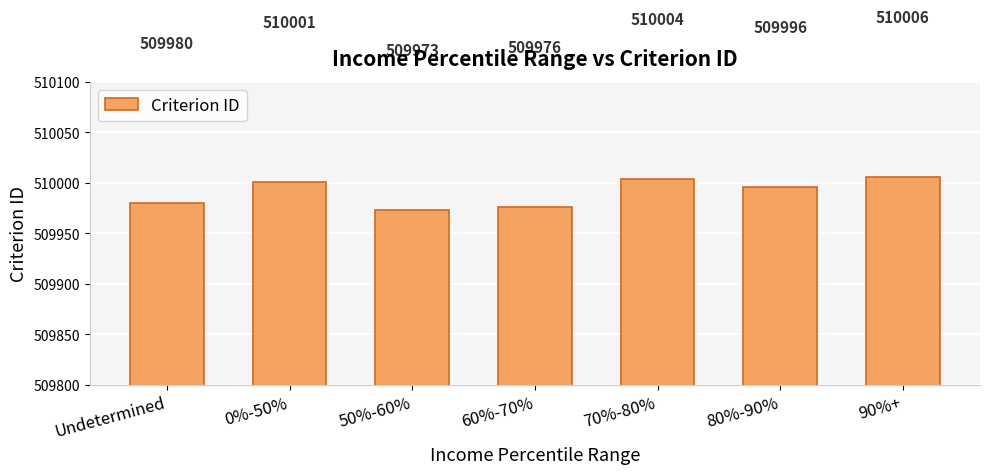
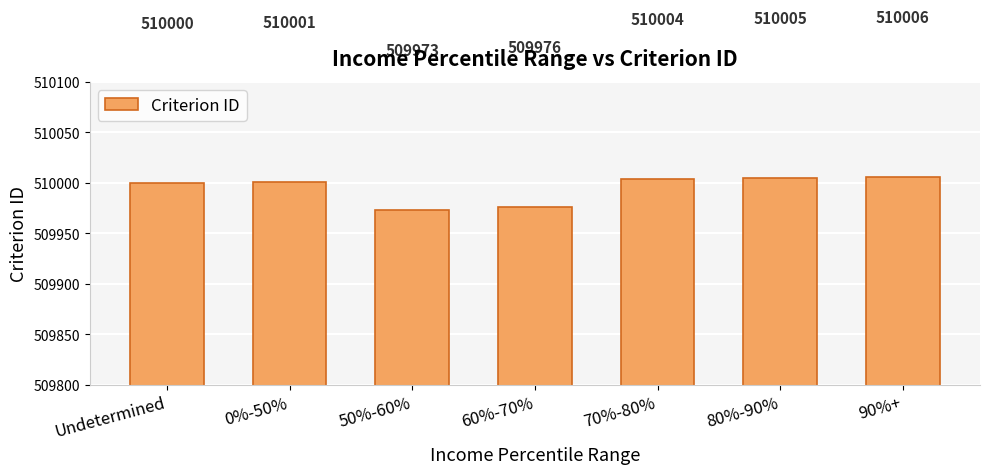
Undetermined: 509980 -> 510000
80%-90%: 509996 -> 510005
